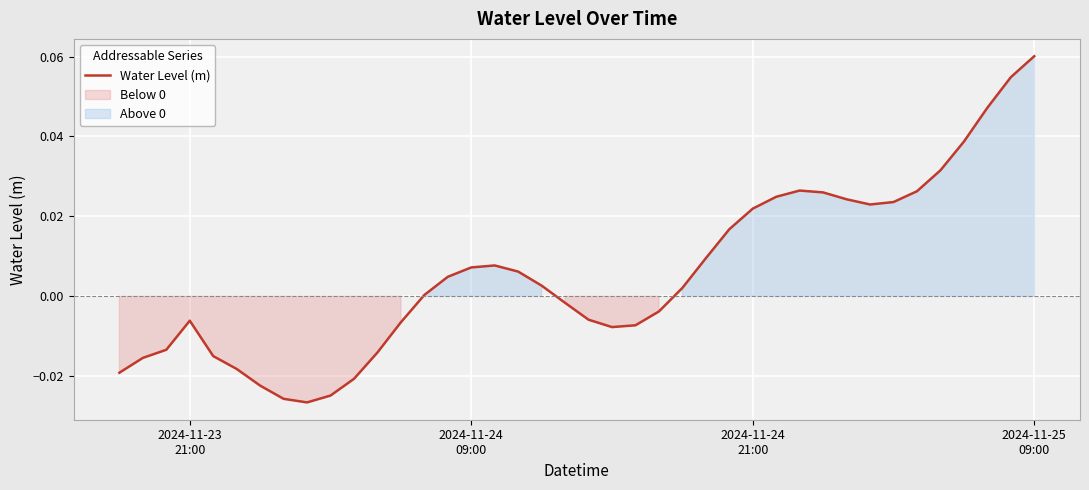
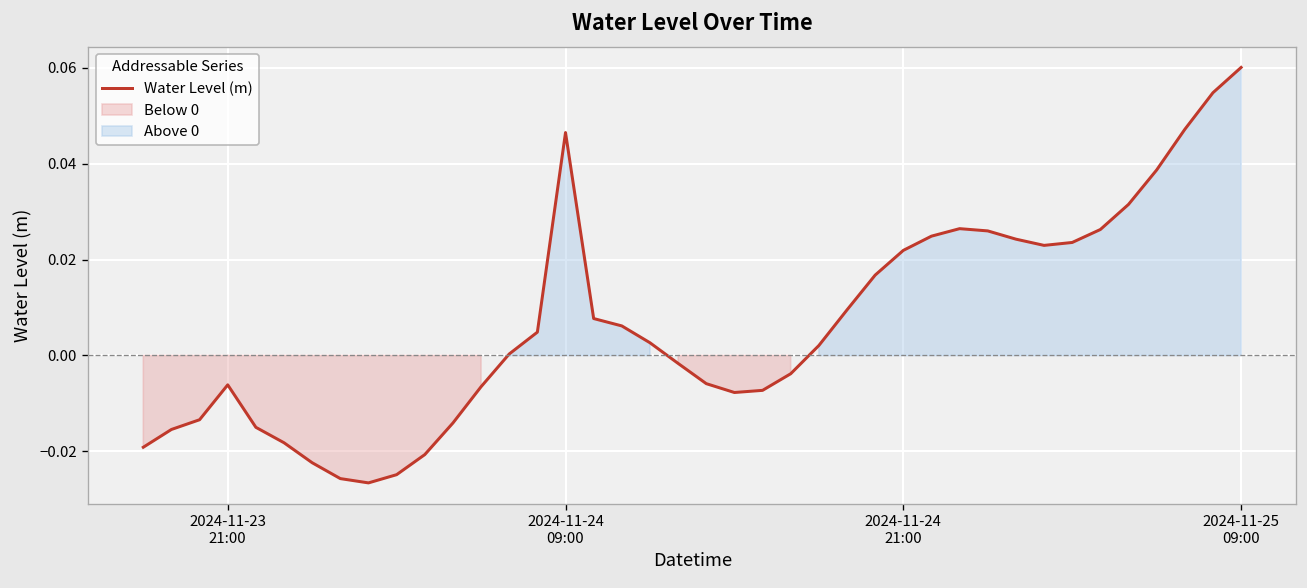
2024-11-24 09:00: 0.007 -> 0.047
